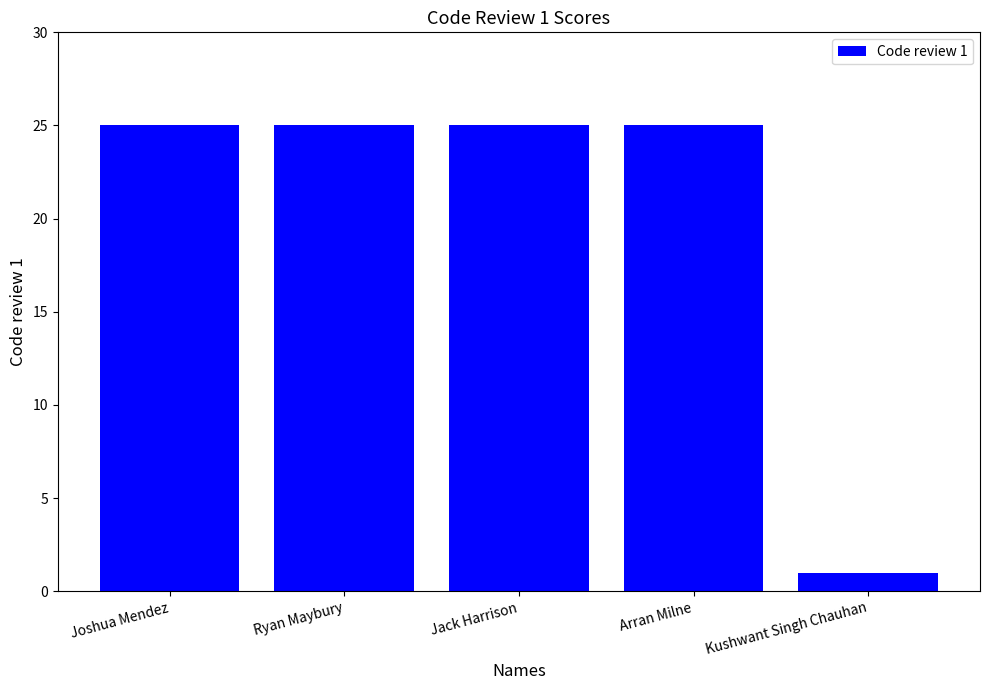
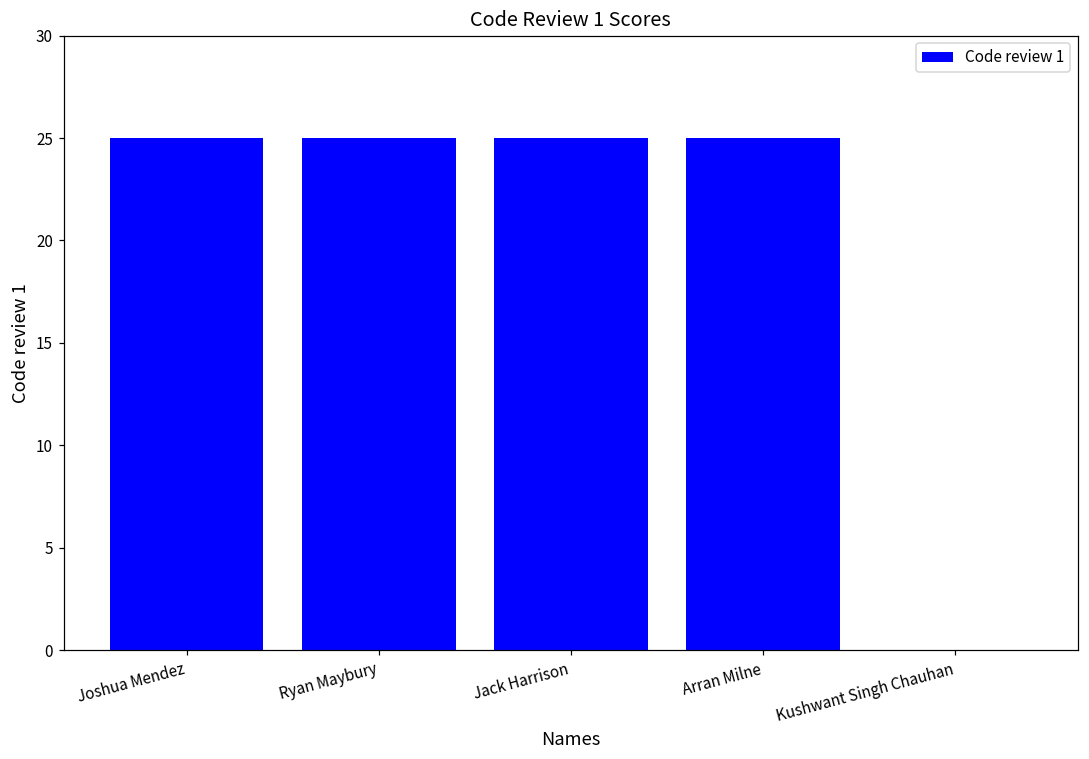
Kushwant Singh Chauhan: 1 -> 0
